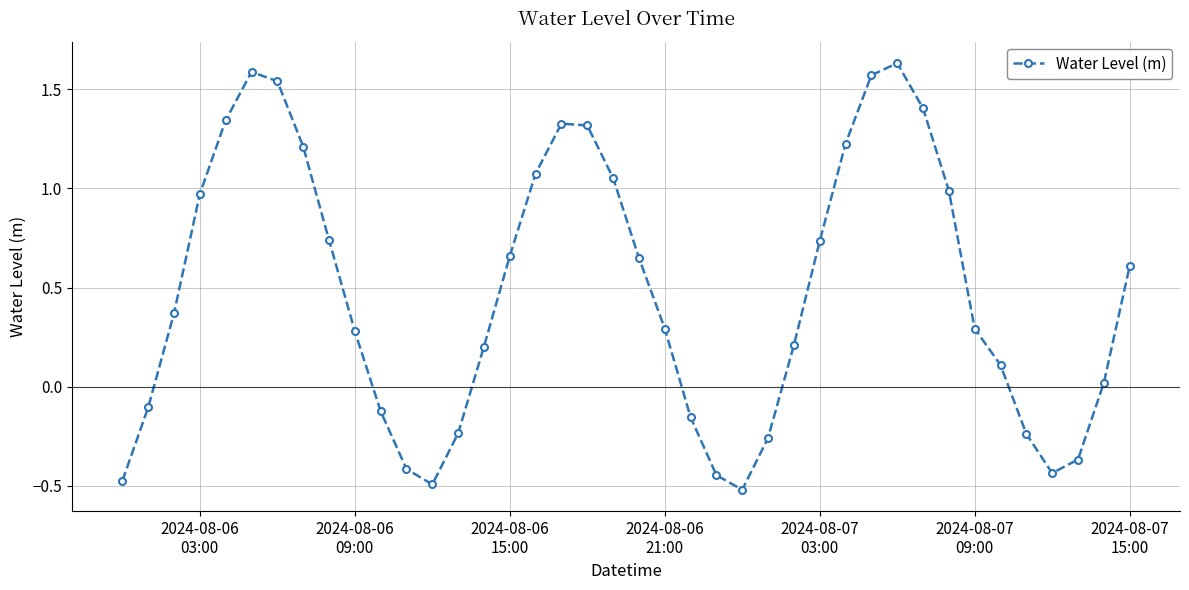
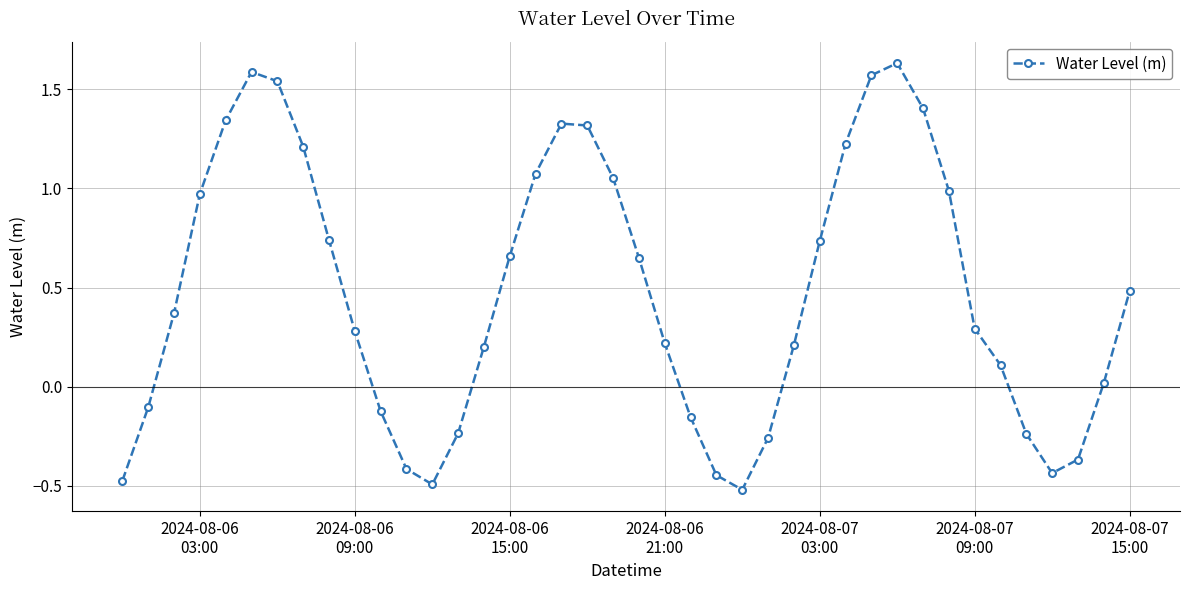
2024-08-06 21:00: 0.29 -> 0.22
2024-08-07 15:00: 0.61 -> 0.48
